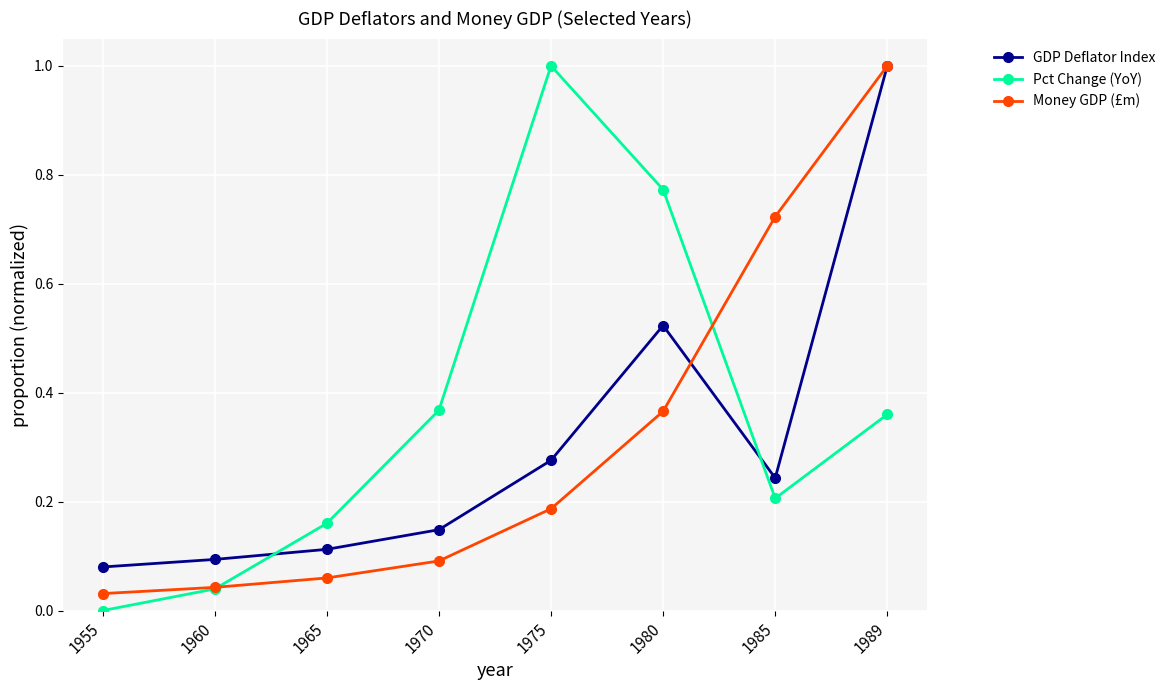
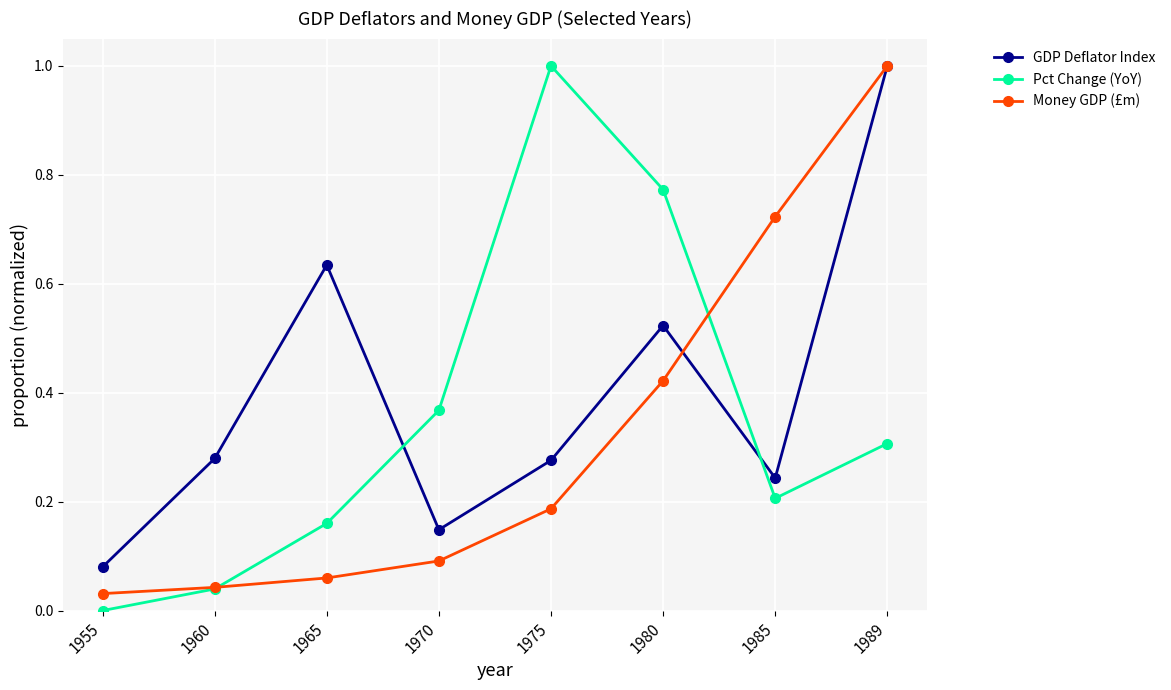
GDP Deflator Index, 1960: 0.09 -> 0.28
GDP Deflator Index, 1965: 0.11 -> 0.63
Money GDP (£m), 1980: 0.37 -> 0.42
Pct Change (YoY), 1989: 0.36 -> 0.31
